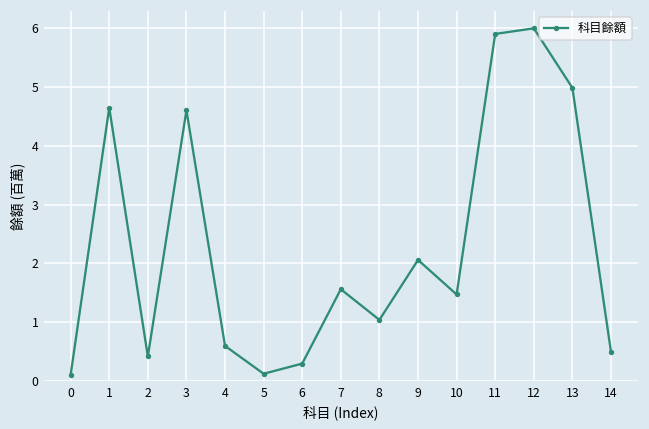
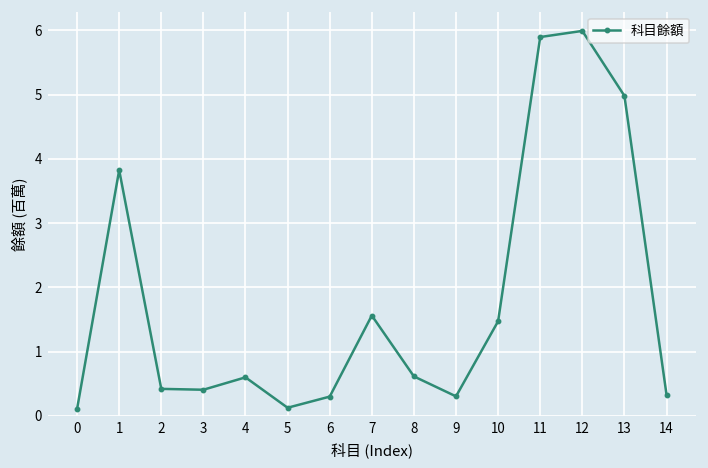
1: 4.6 -> 3.8
3: 4.6 -> 0.4
8: 1.0 -> 0.6
9: 2.1 -> 0.3
14: 0.5 -> 0.3
